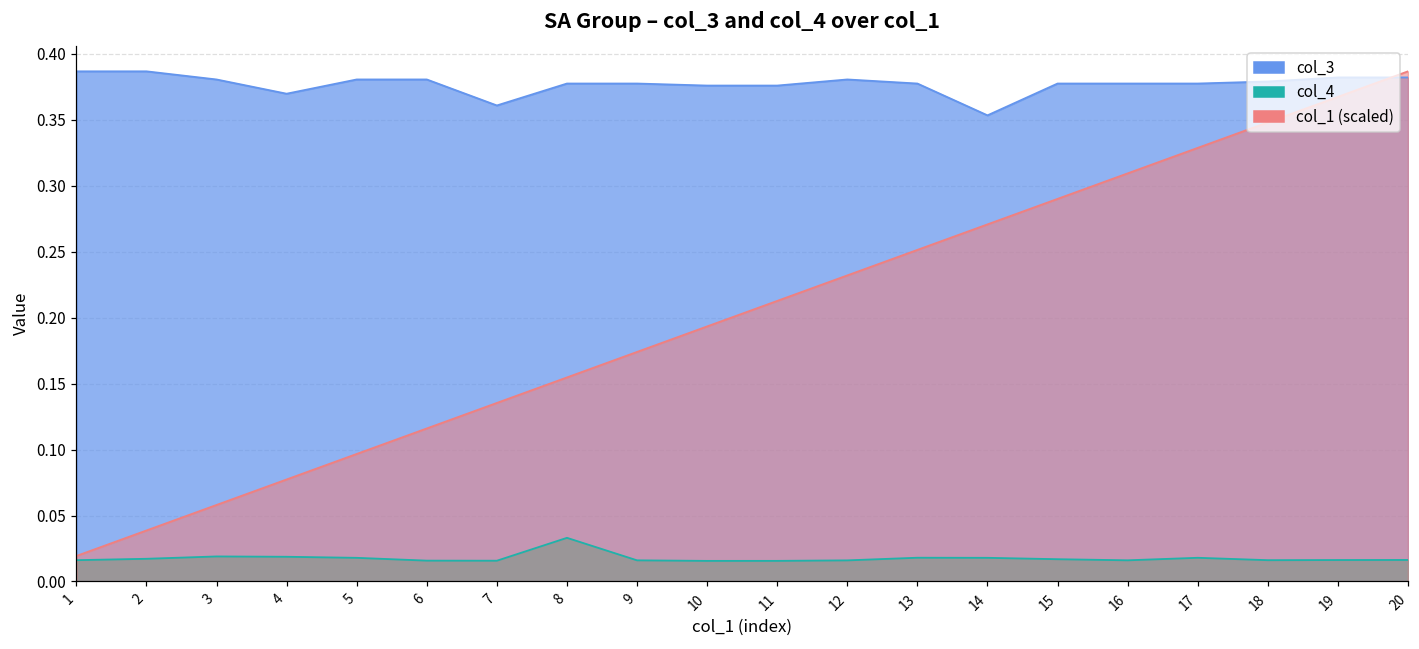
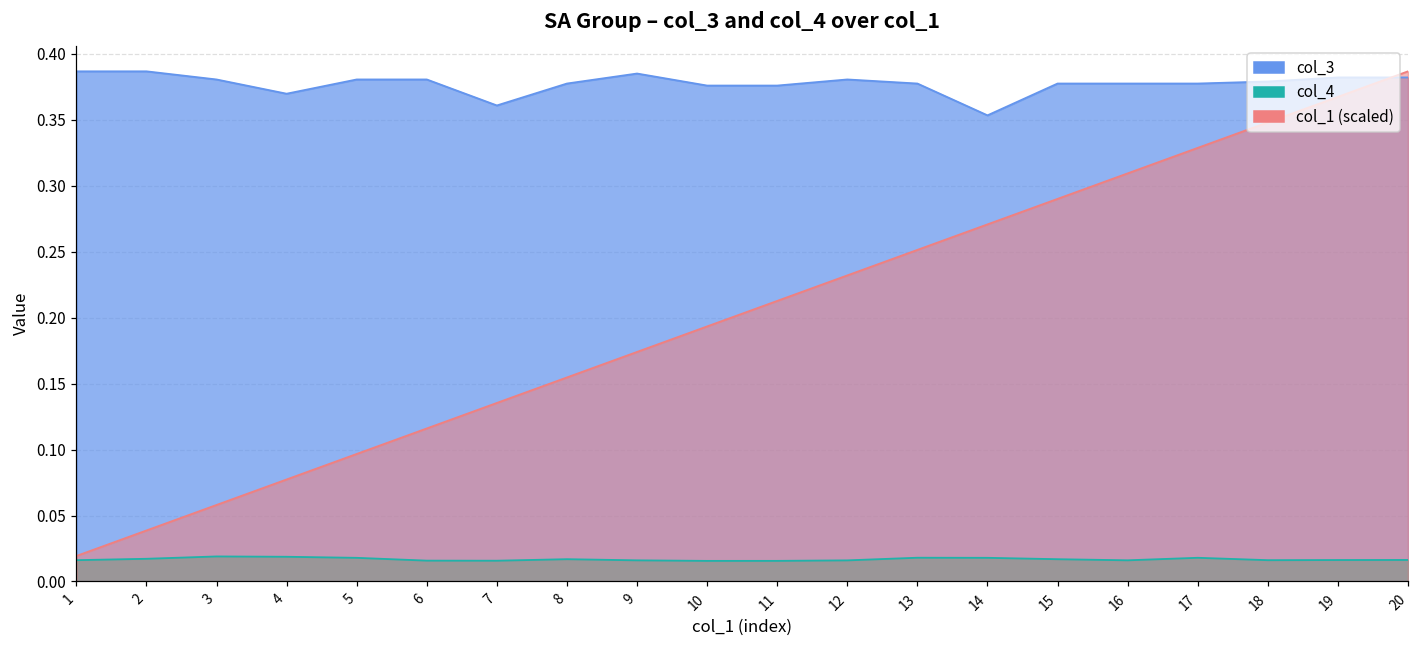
col_4, 8: 0.033 -> 0.017
col_3, 9: 0.378 -> 0.385
